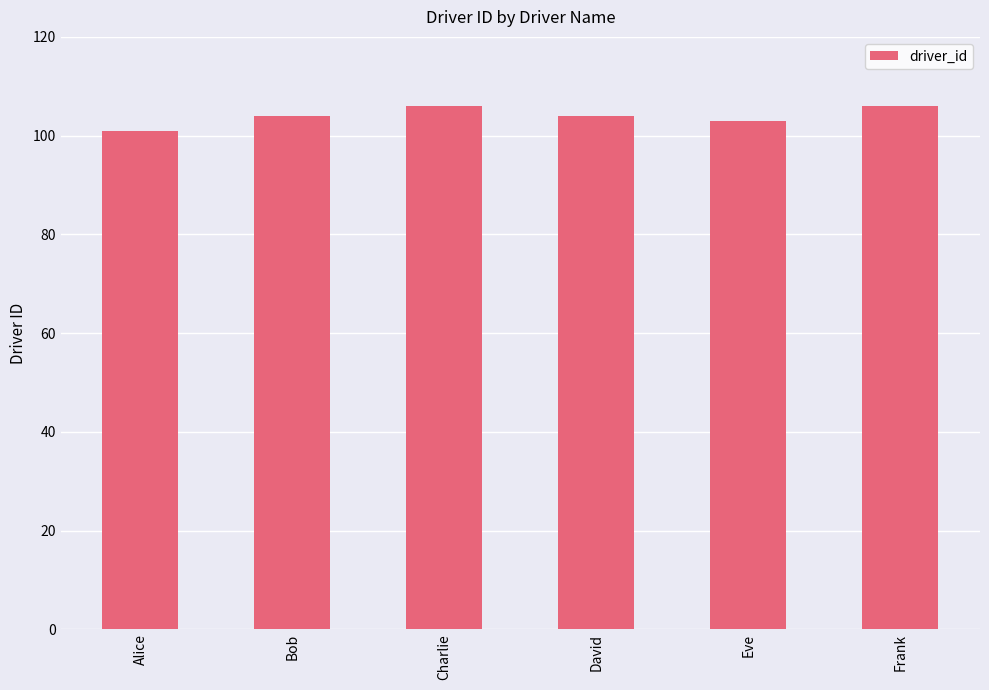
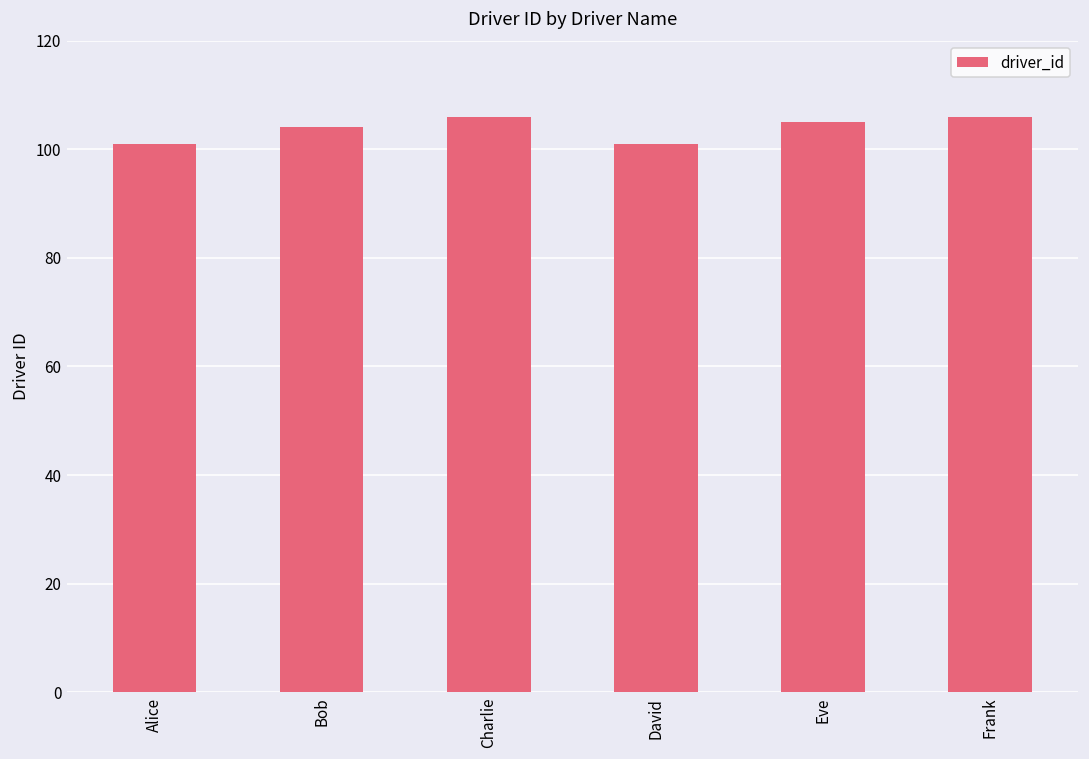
David: 104 -> 101
Eve: 103 -> 105
